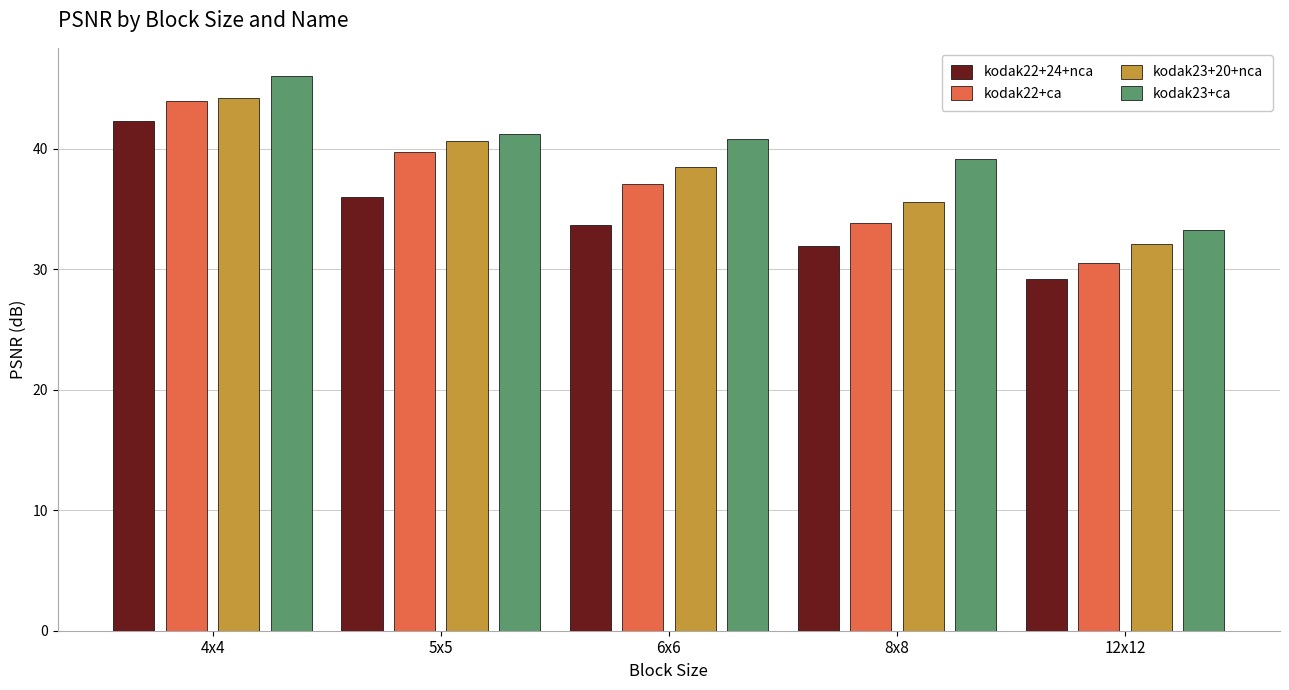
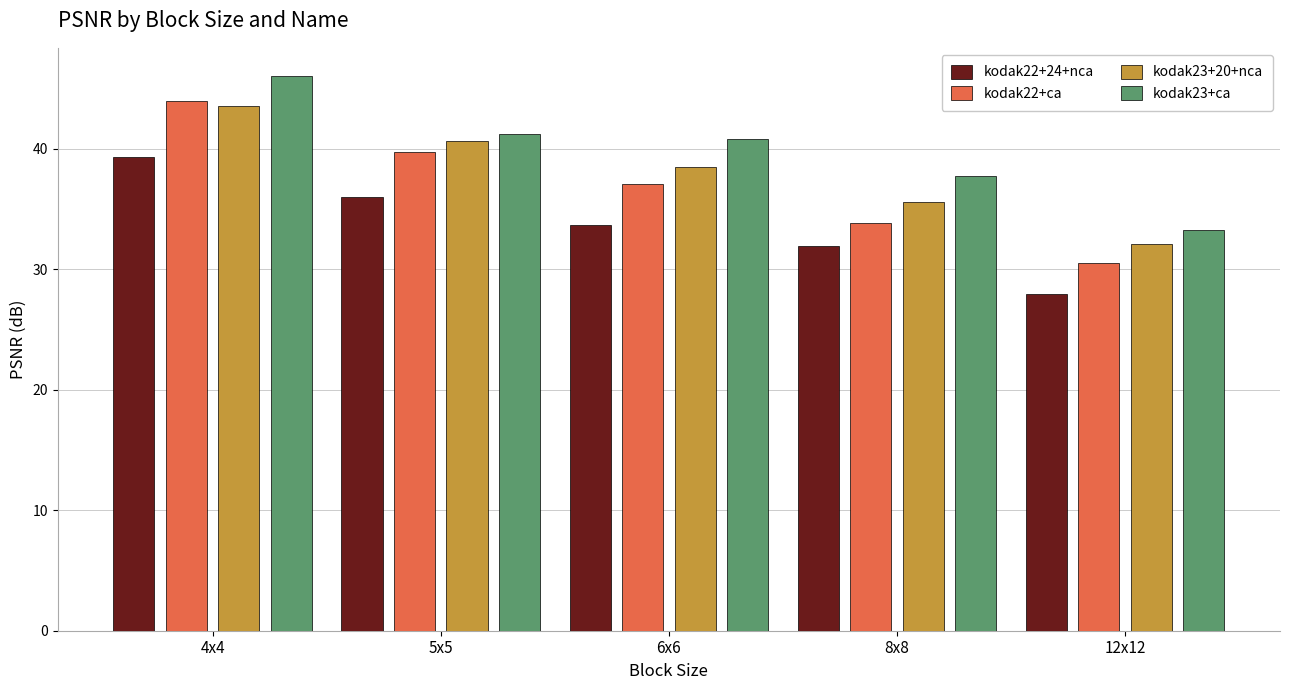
kodak22+24+nca, 4x4: 42.3 -> 39.3
kodak23+20+nca, 4x4: 44.2 -> 43.6
kodak23+ca, 8x8: 39.1 -> 37.7
kodak22+24+nca, 12x12: 29.2 -> 27.9
